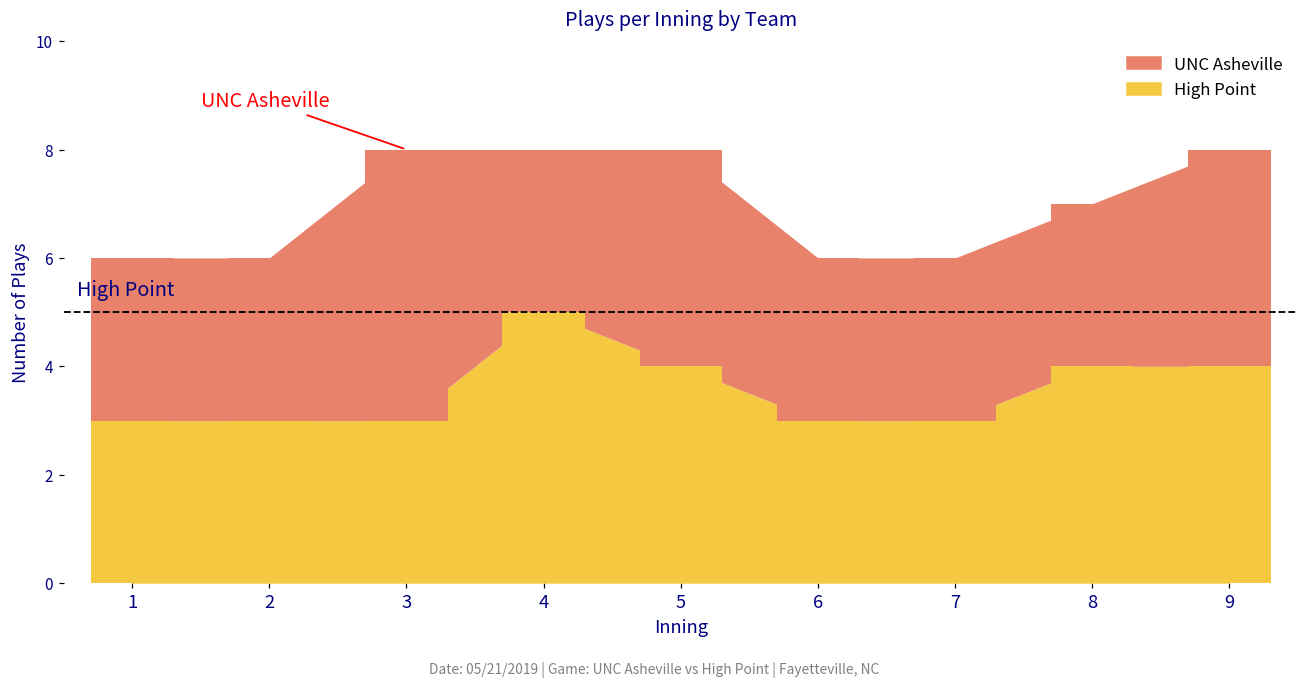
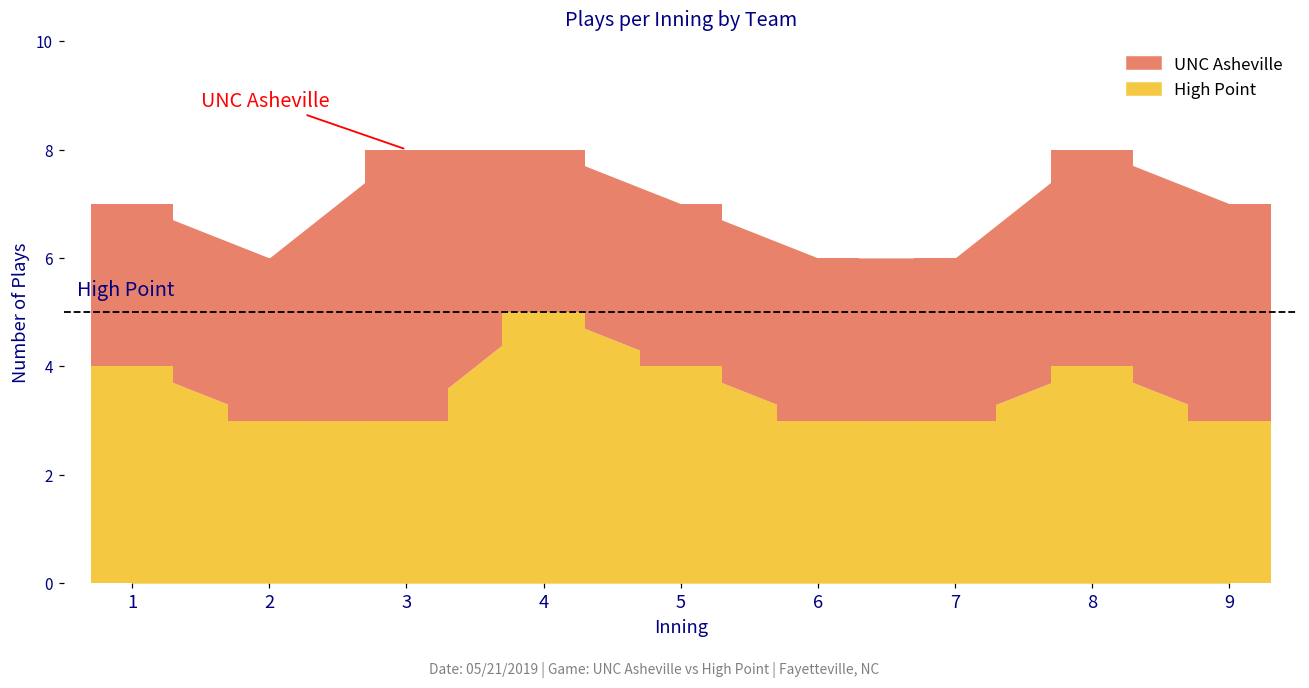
High Point, 1: 3 -> 4
UNC Asheville, 5: 4 -> 3
UNC Asheville, 8: 3 -> 4
High Point, 9: 4 -> 3
